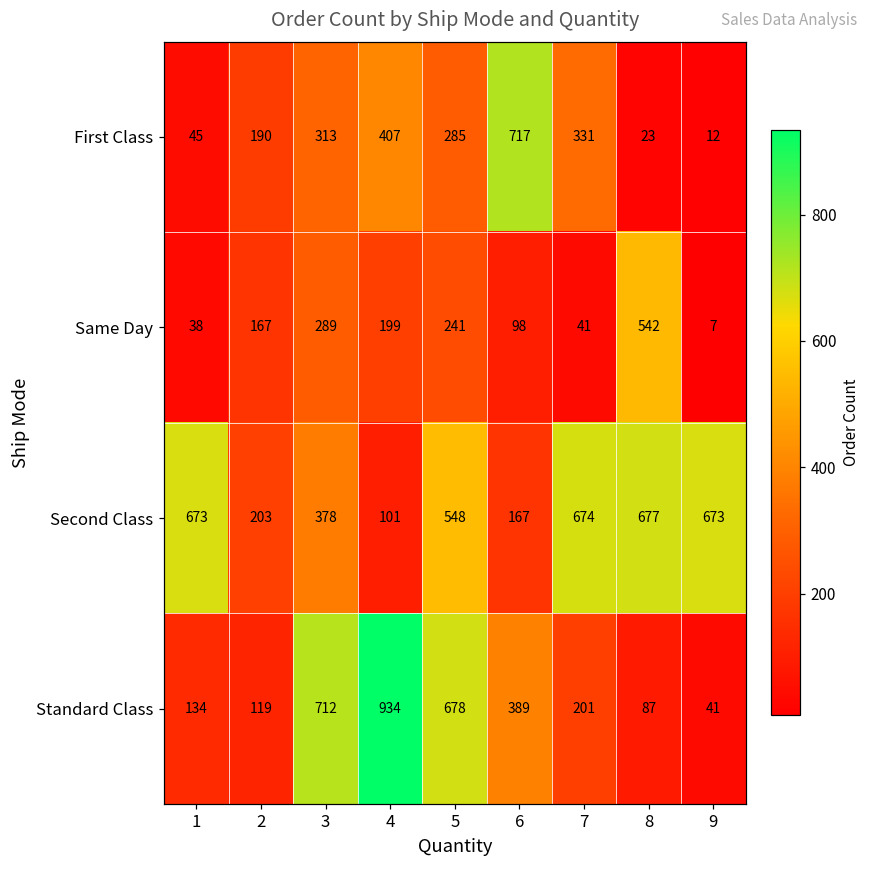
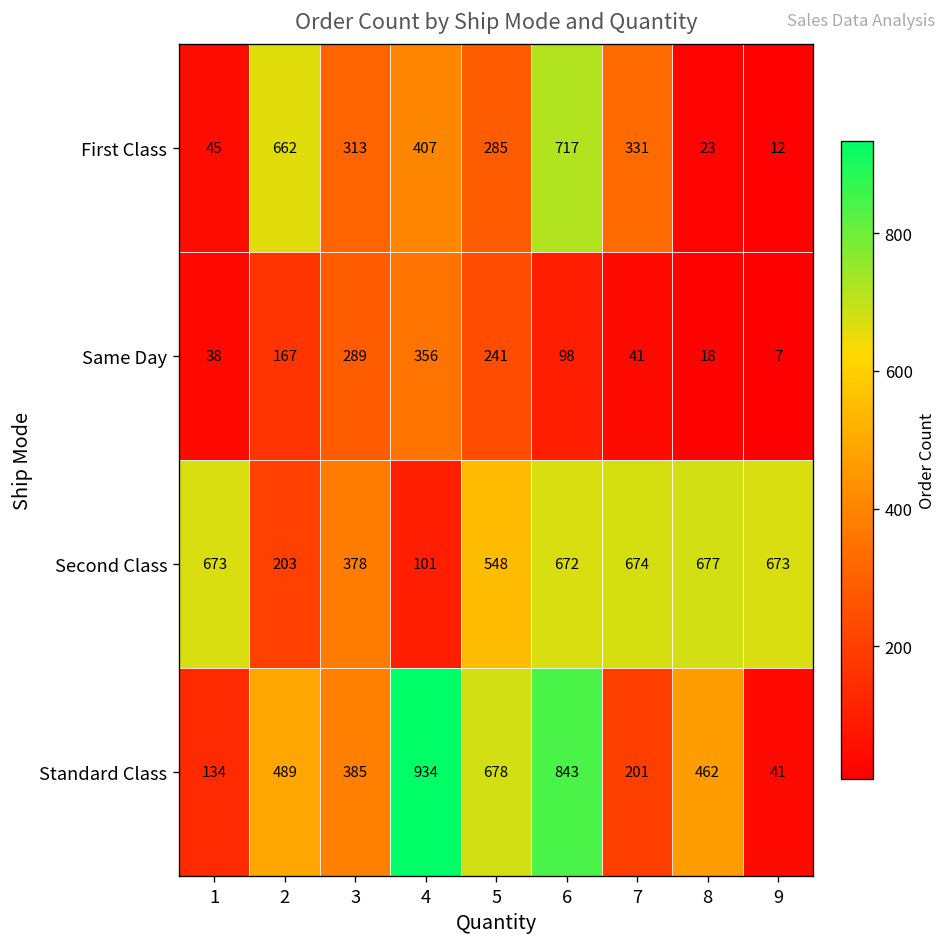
First Class, 2: 190 -> 662
Same Day, 4: 199 -> 356
Same Day, 8: 542 -> 18
Second Class, 6: 167 -> 672
Standard Class, 2: 119 -> 489
Standard Class, 3: 712 -> 385
Standard Class, 6: 389 -> 843
Standard Class, 8: 87 -> 462
